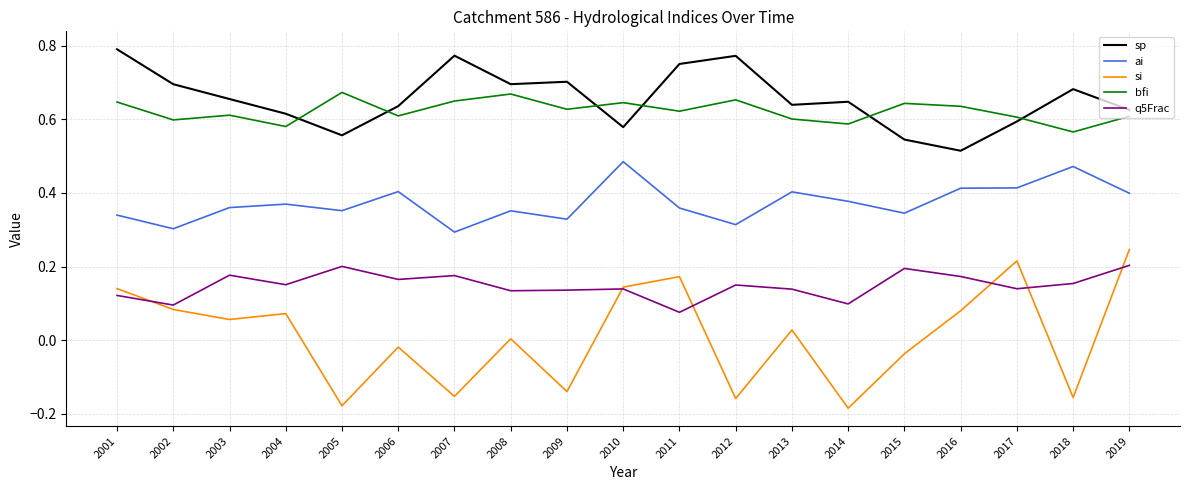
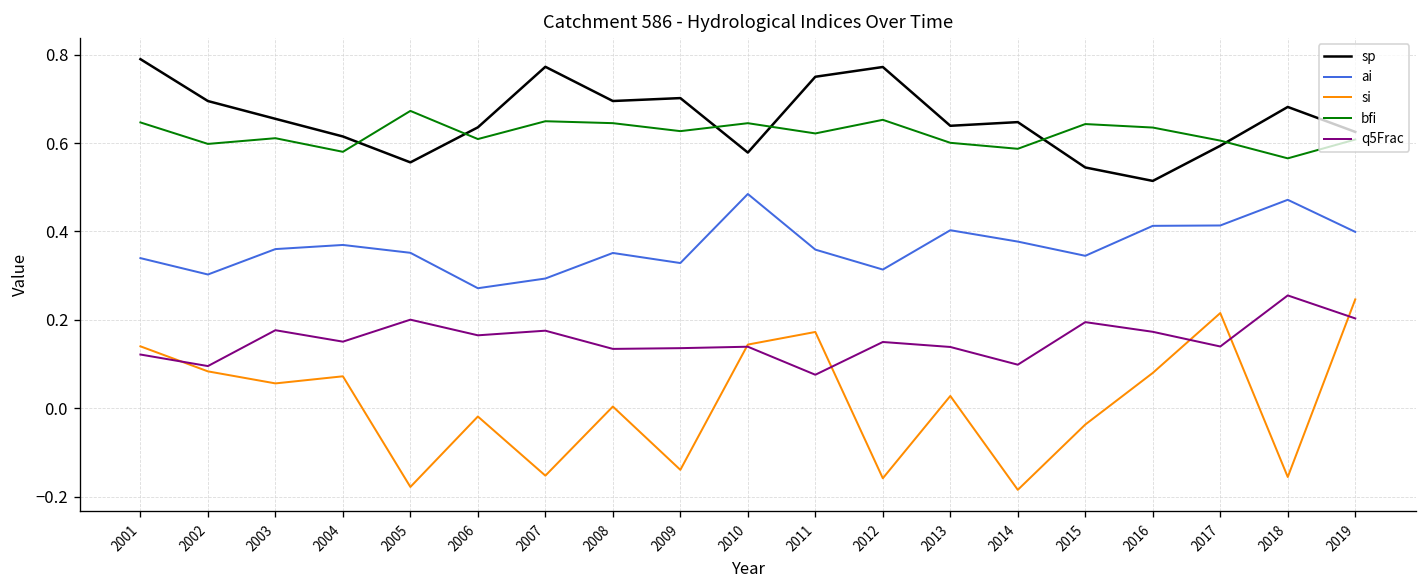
ai, 2006: 0.40 -> 0.27
bfi, 2008: 0.67 -> 0.65
q5Frac, 2018: 0.15 -> 0.26
